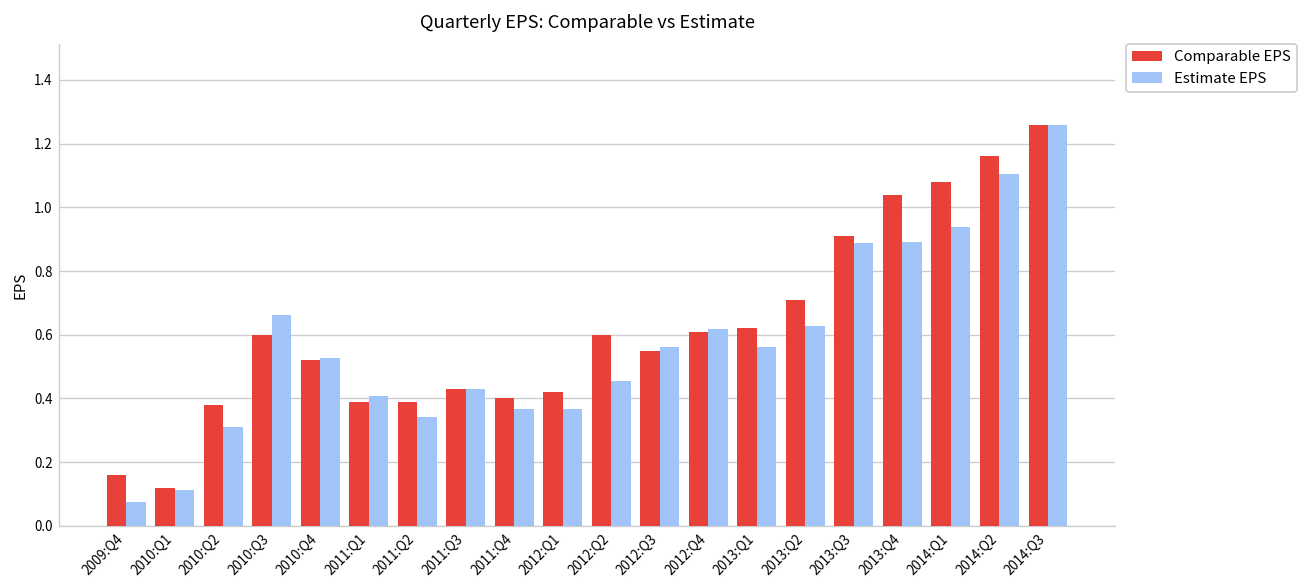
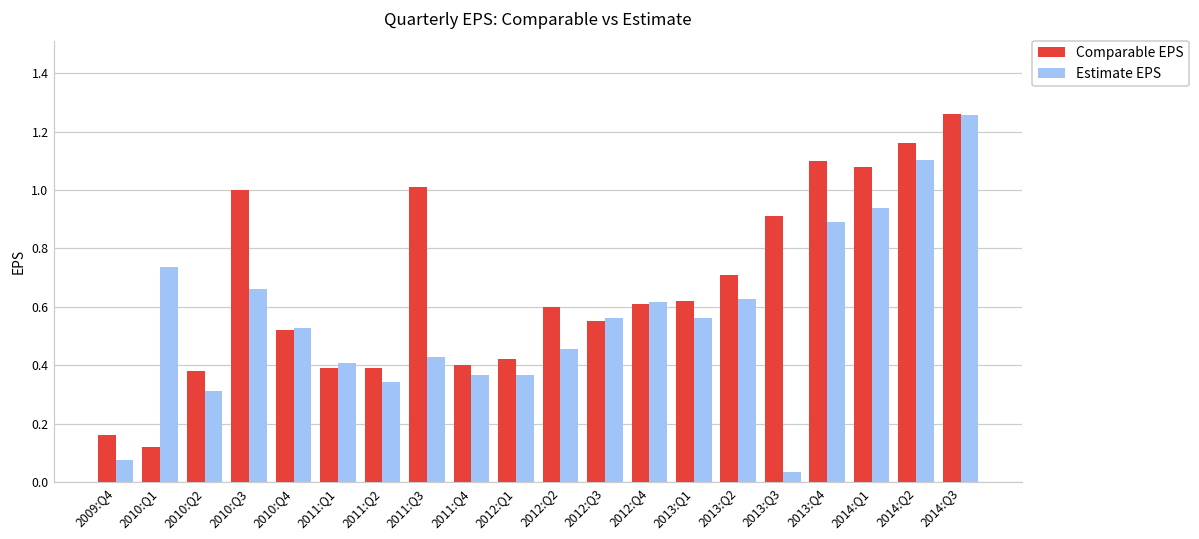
Estimate EPS, 2010:Q1: 0.11 -> 0.74
Comparable EPS, 2010:Q3: 0.6 -> 1.0
Comparable EPS, 2011:Q3: 0.43 -> 1.01
Estimate EPS, 2013:Q3: 0.89 -> 0.04
Comparable EPS, 2013:Q4: 1.04 -> 1.10
